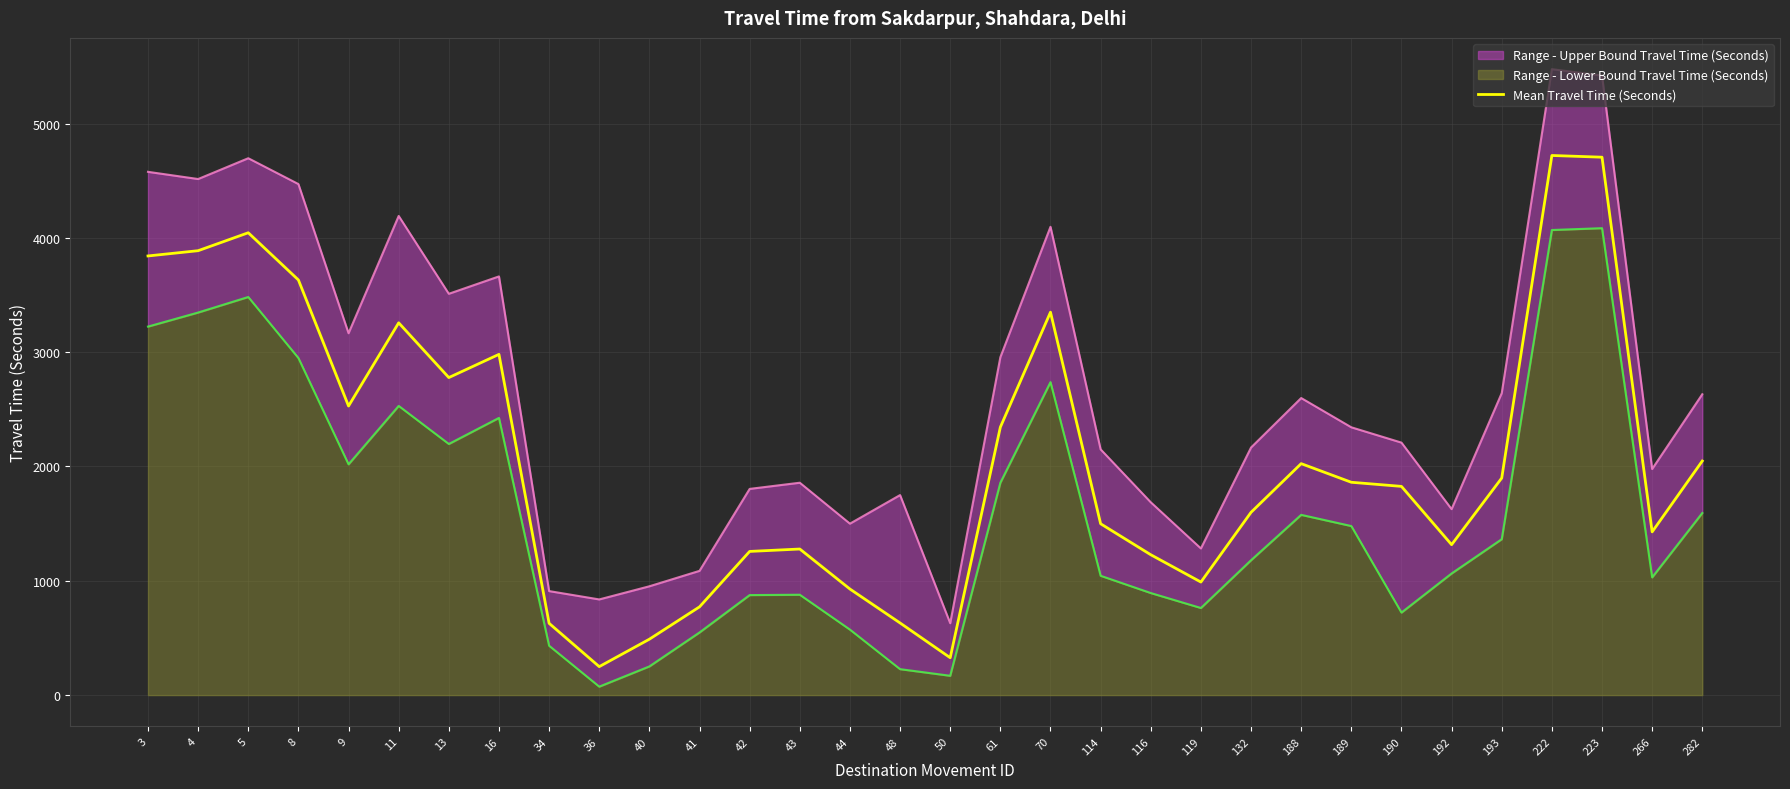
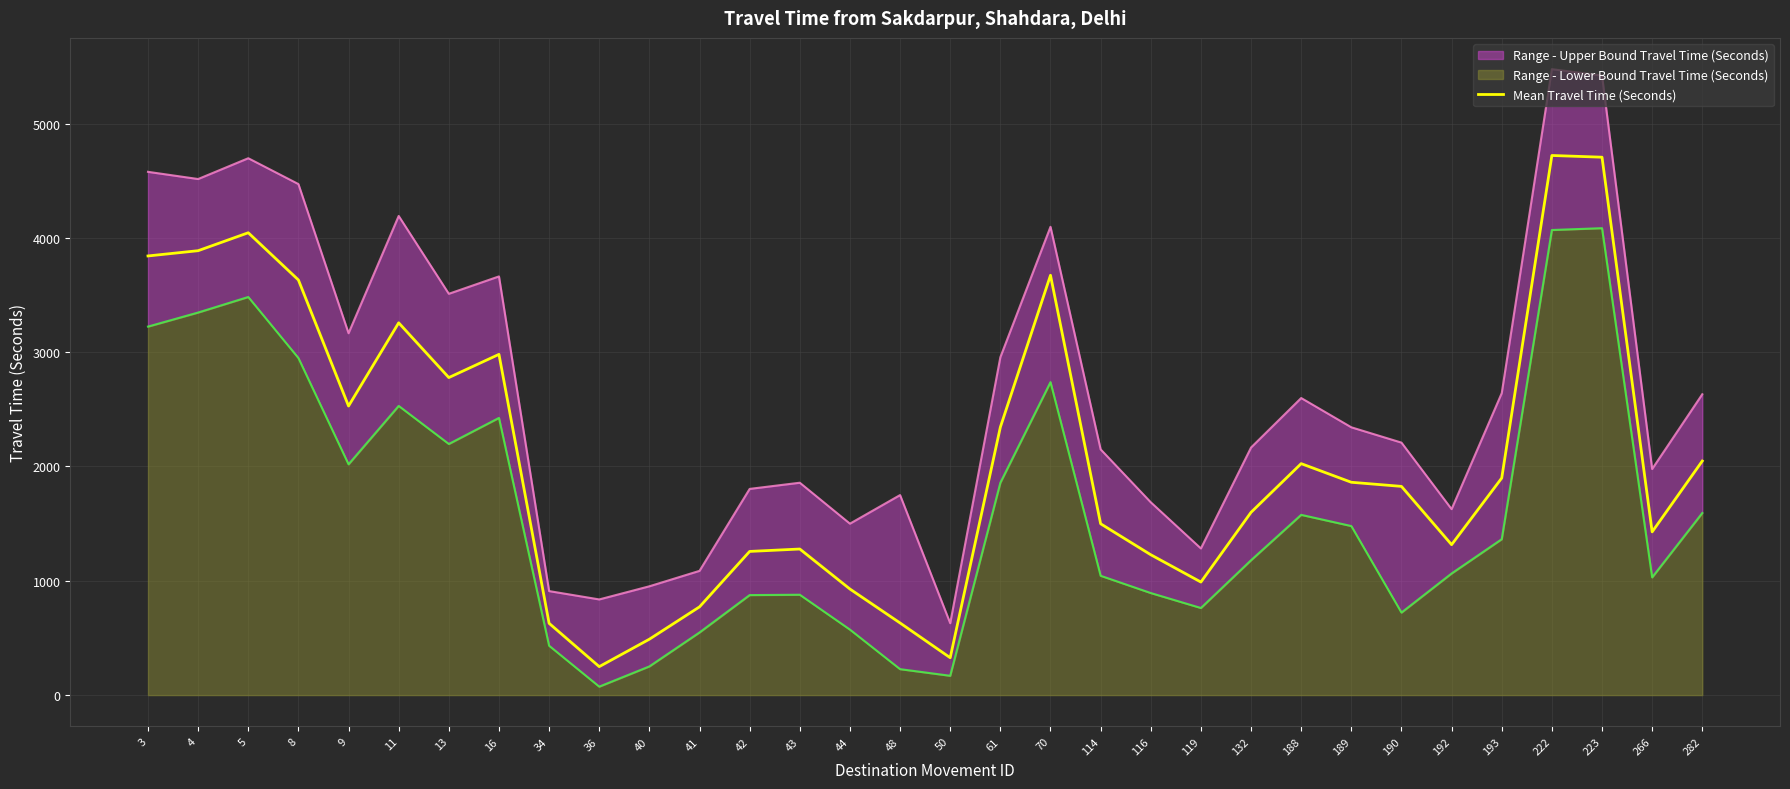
Mean Travel Time (Seconds), 70: 3350 -> 3670
